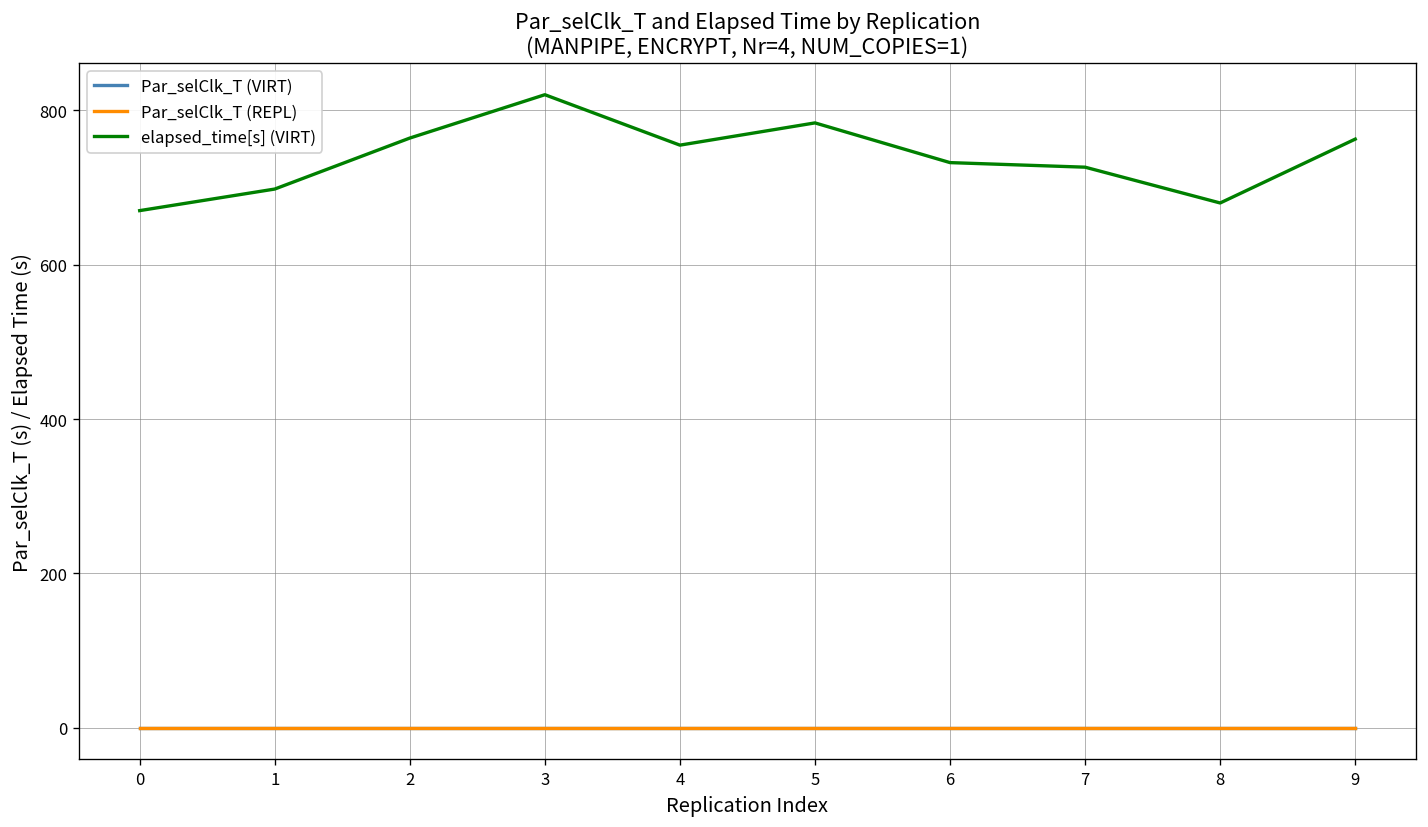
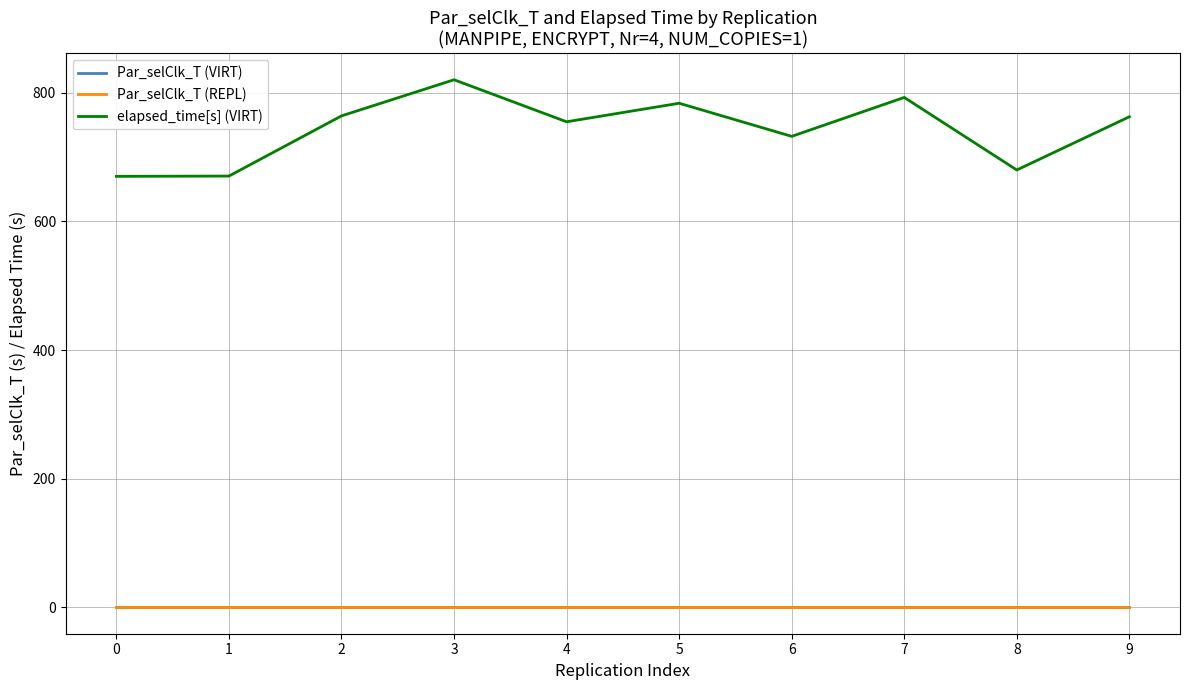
elapsed_time[s] (VIRT), 1: 700 -> 670
elapsed_time[s] (VIRT), 7: 730 -> 790
